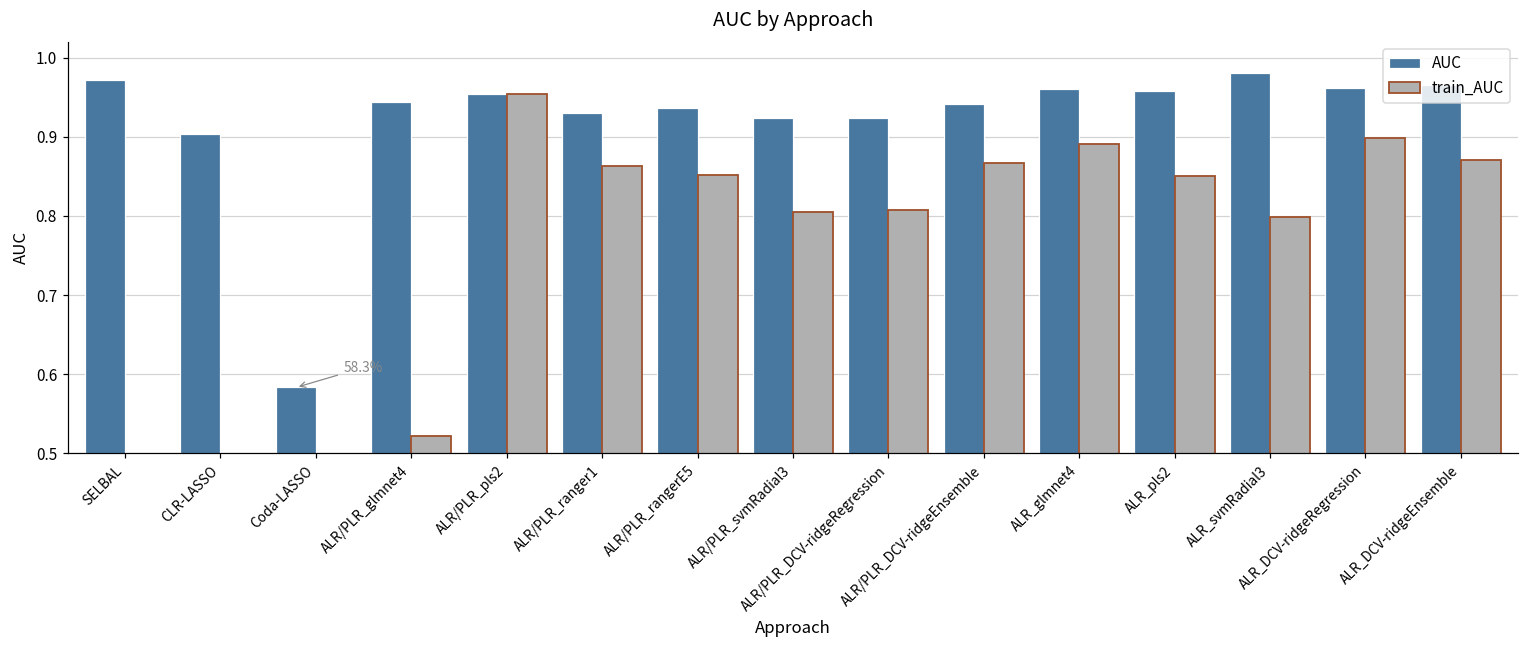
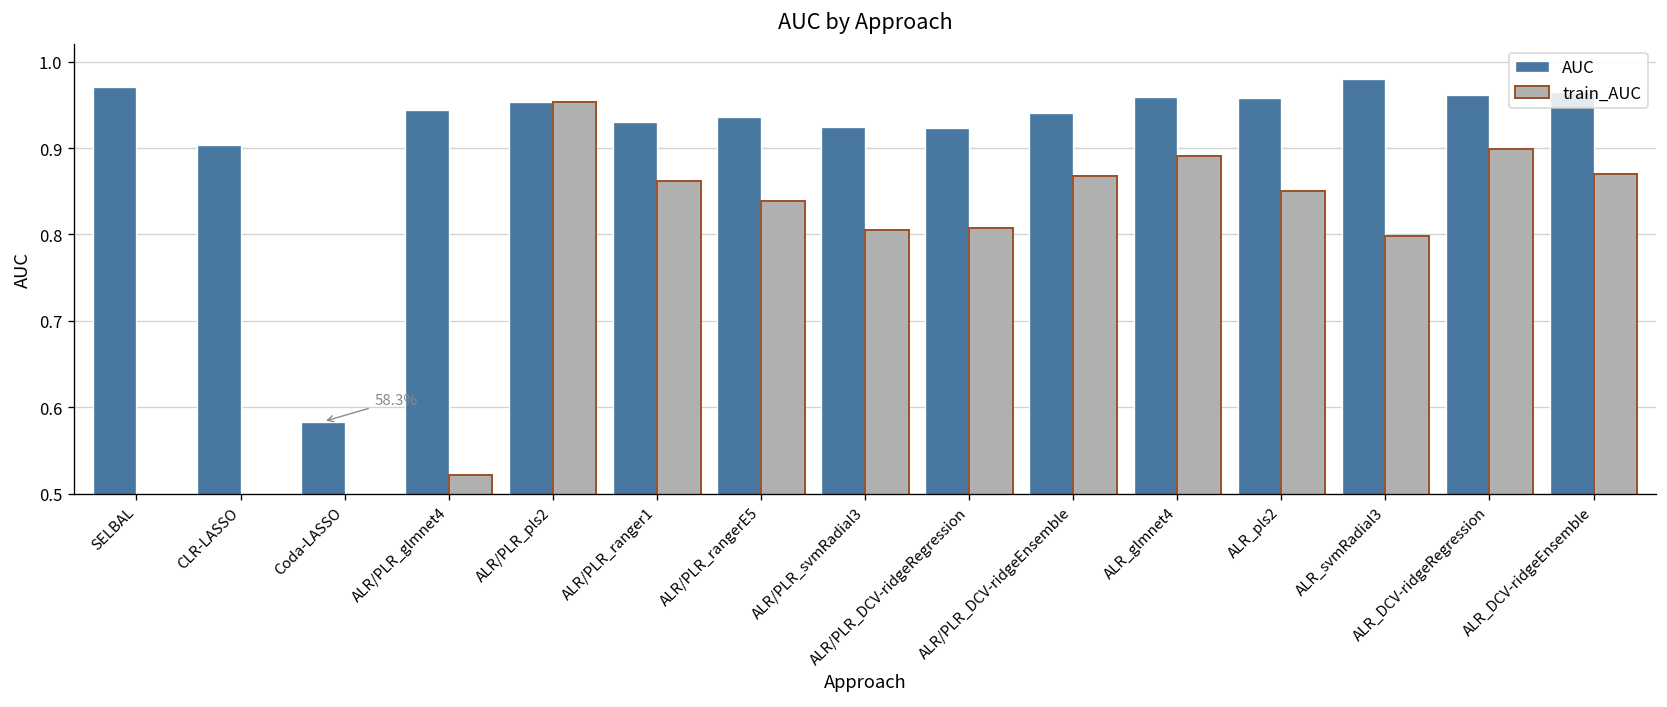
train_AUC, ALR/PLR_rangerE5: 0.85 -> 0.84
